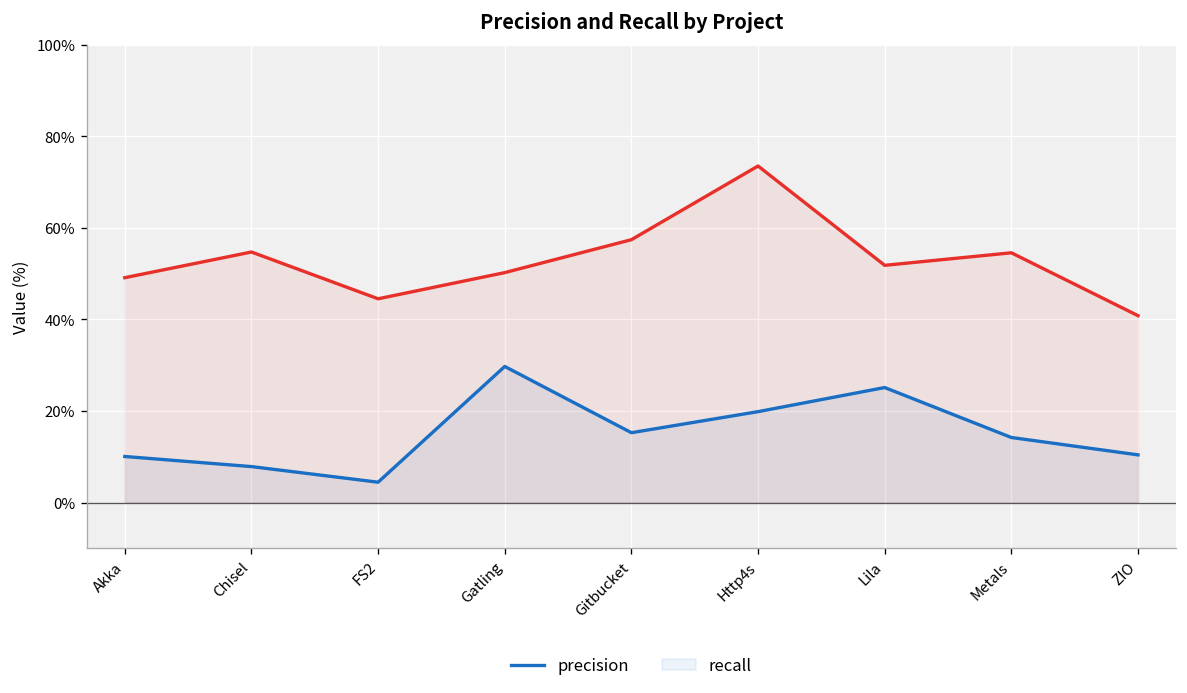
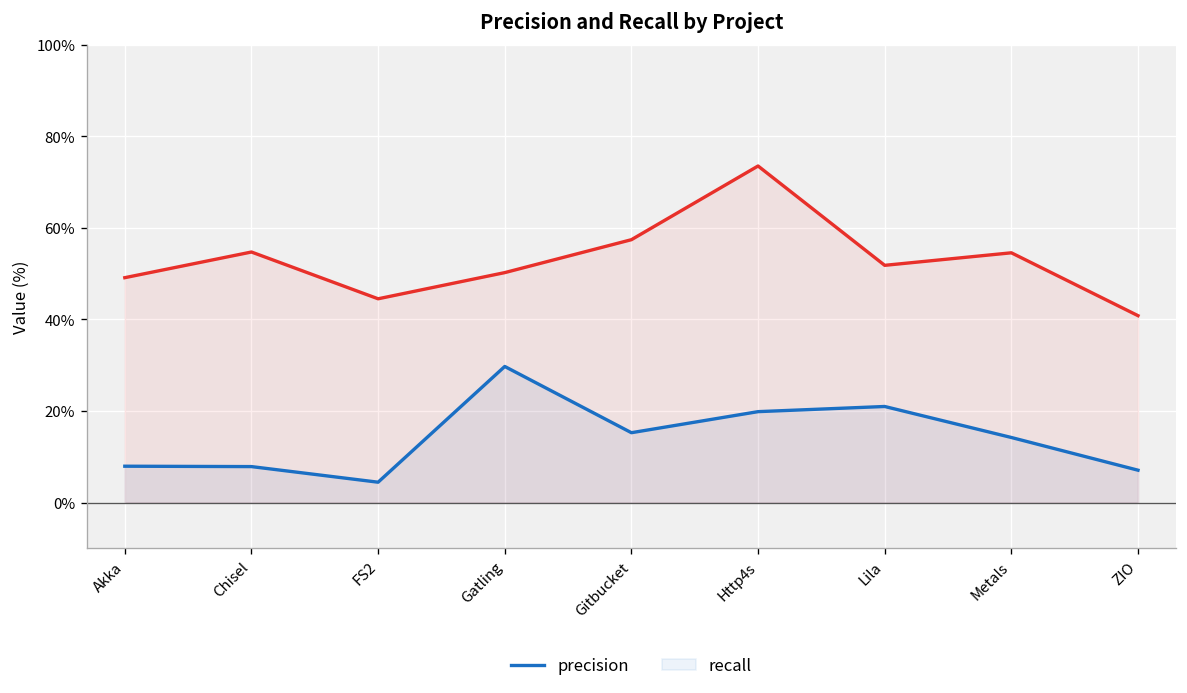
precision, Akka: 10% -> 8%
precision, Lila: 25% -> 21%
precision, ZIO: 10% -> 7%
